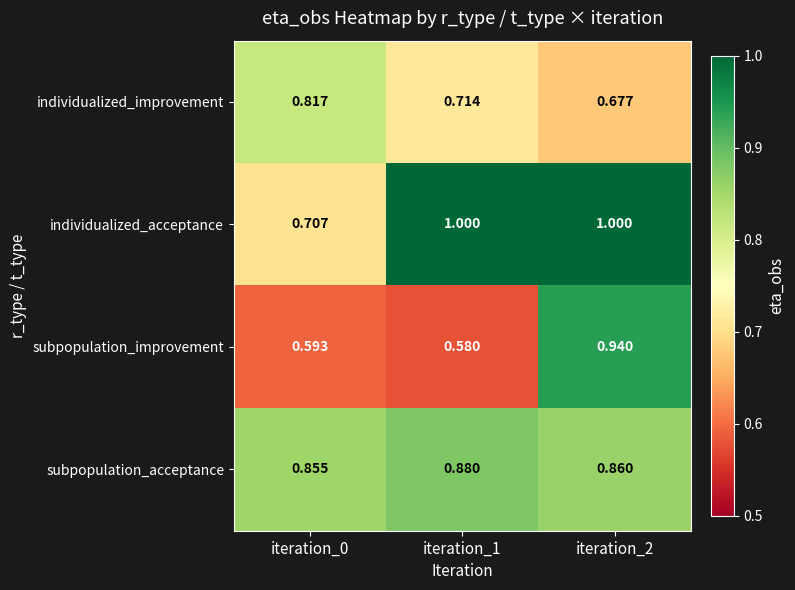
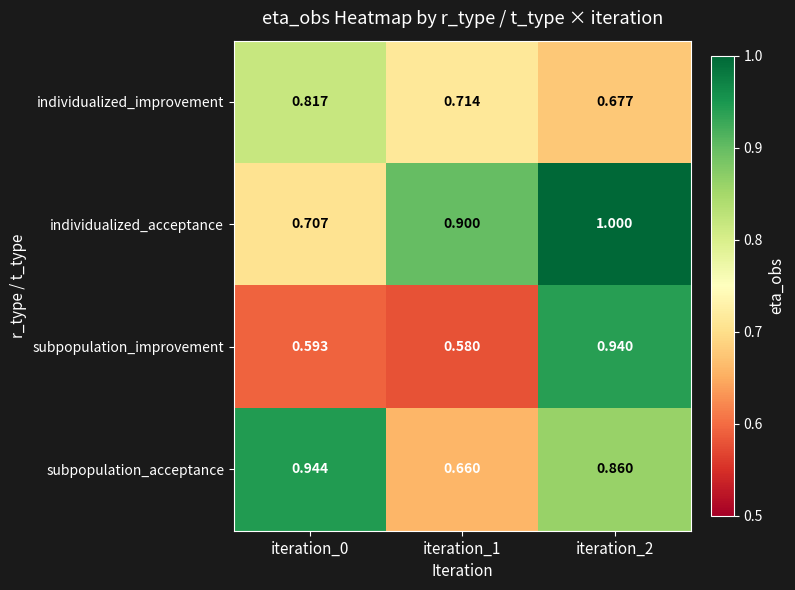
individualized_acceptance, iteration_1: 1.000 -> 0.900
subpopulation_acceptance, iteration_0: 0.855 -> 0.944
subpopulation_acceptance, iteration_1: 0.880 -> 0.660
